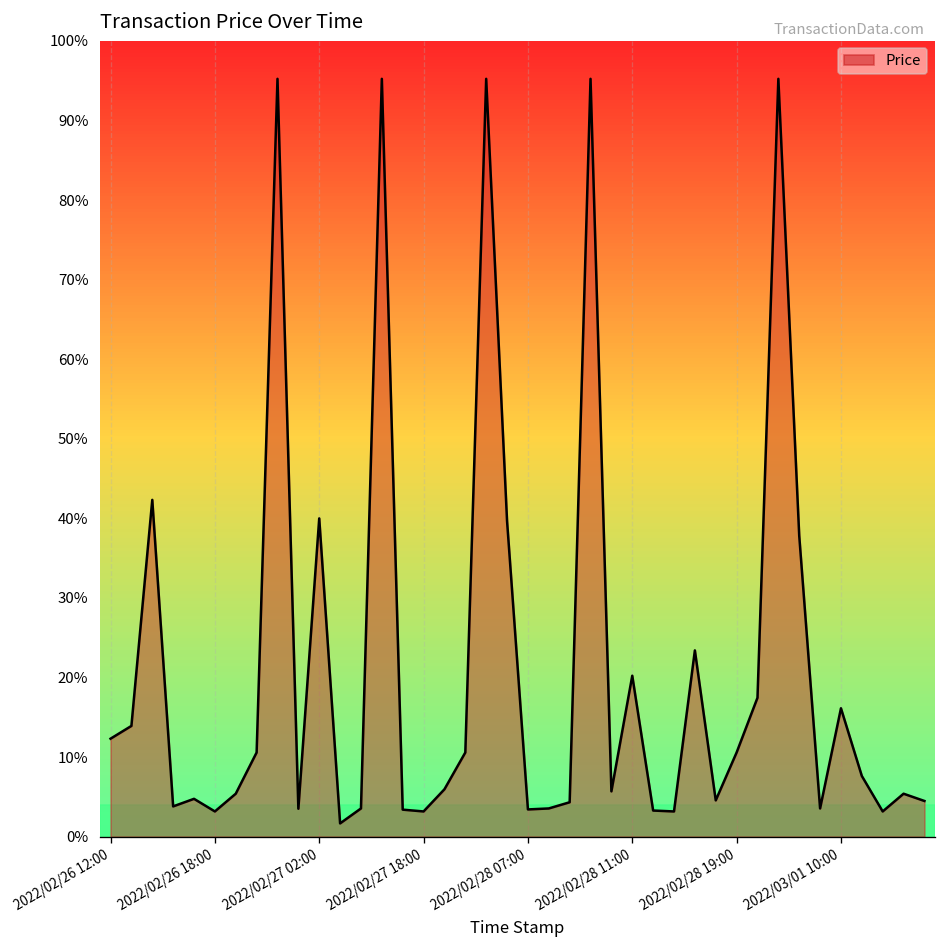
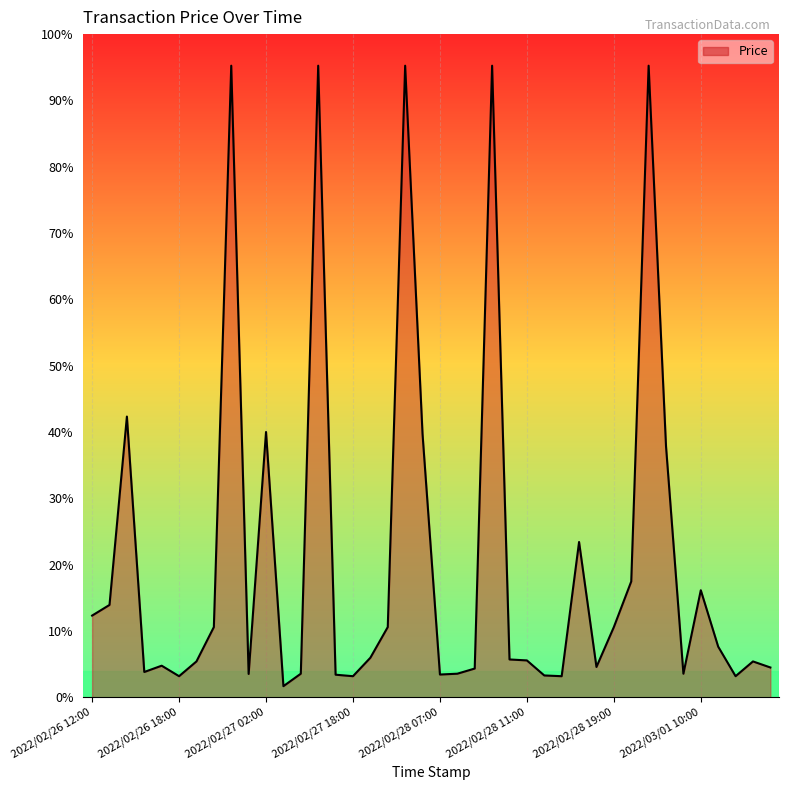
2022/02/28 11:00: 20% -> 6%
